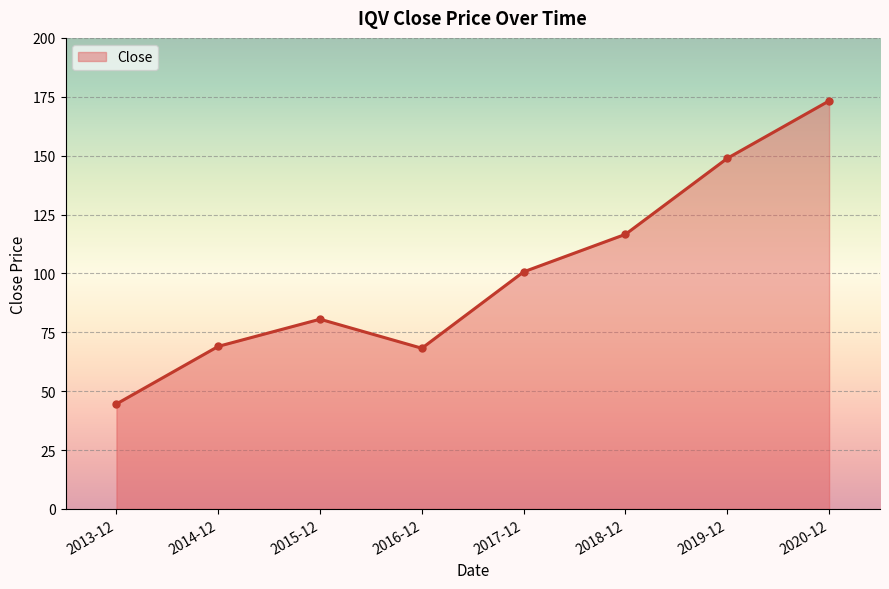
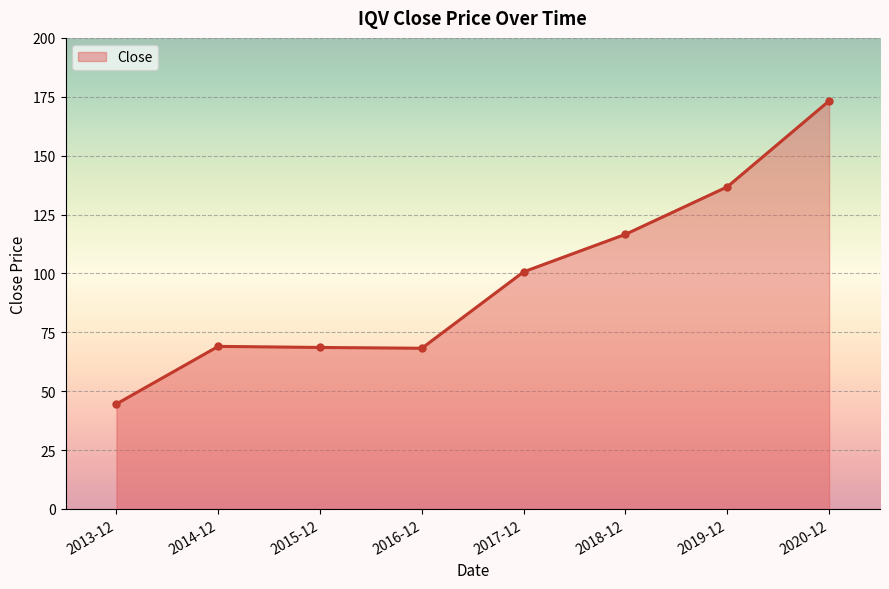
2015-12: 81 -> 69
2019-12: 149 -> 137
